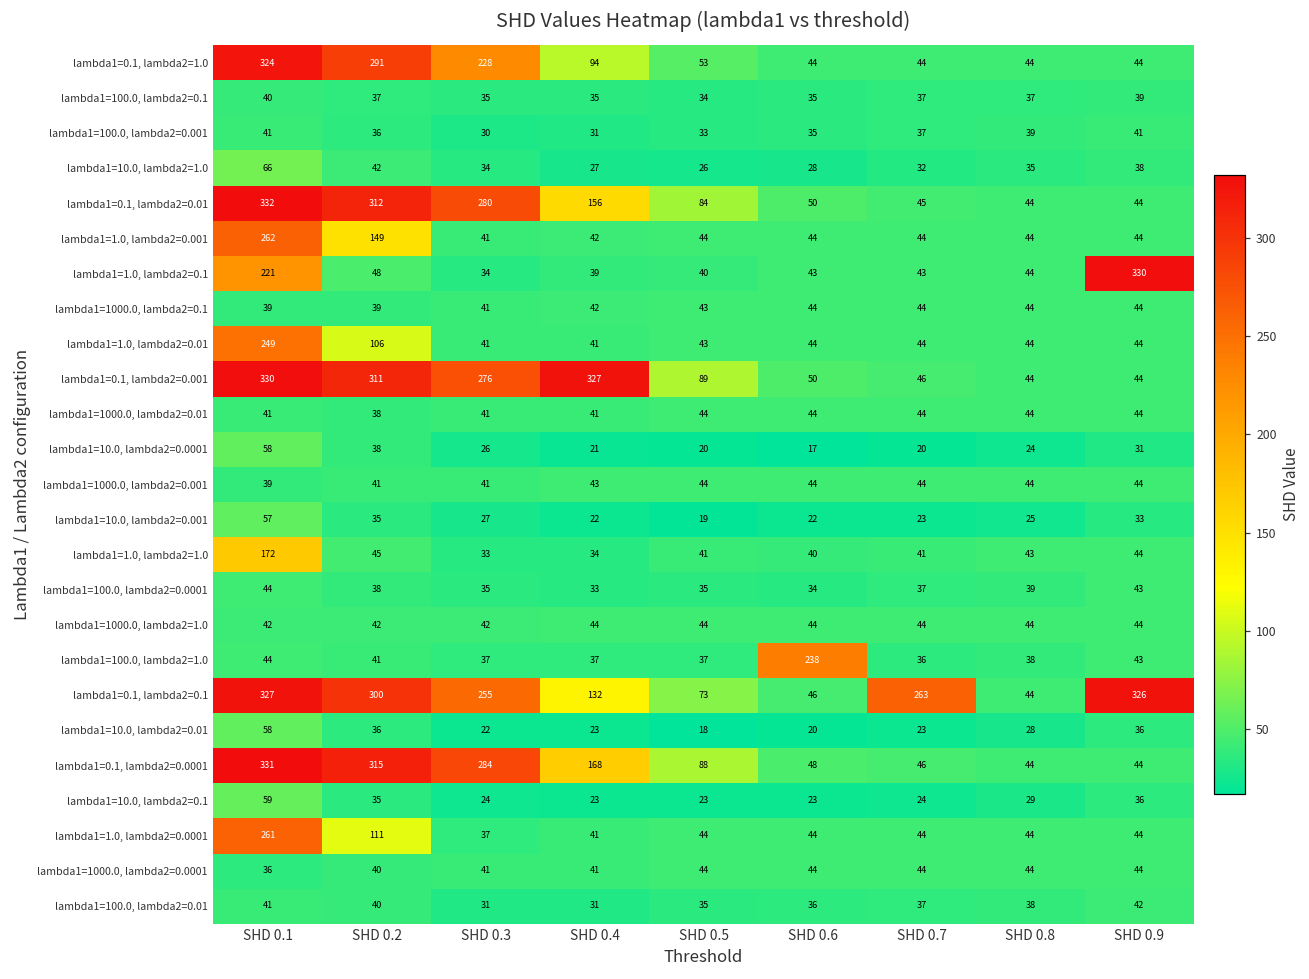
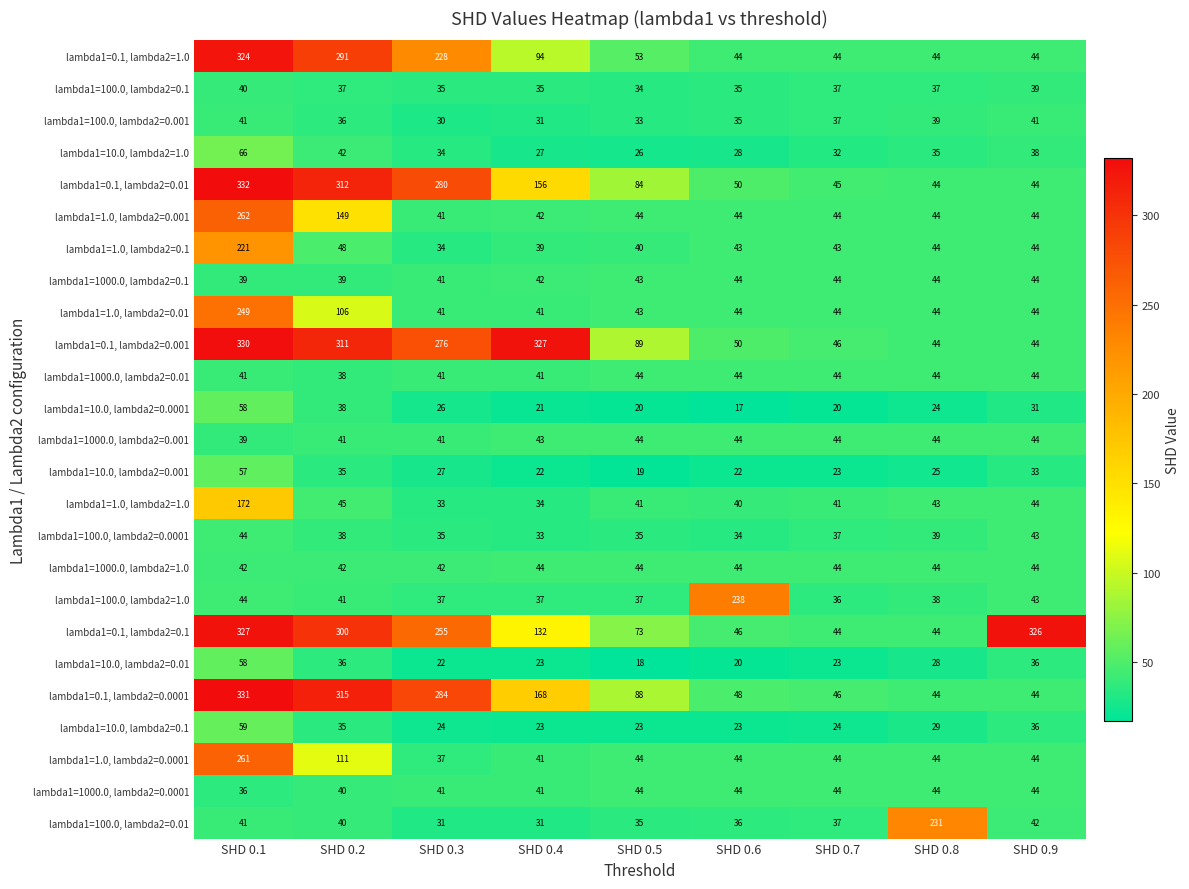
lambda1=1.0, lambda2=0.1, SHD 0.9: 330 -> 44
lambda1=0.1, lambda2=0.1, SHD 0.7: 263 -> 44
lambda1=100.0, lambda2=0.01, SHD 0.8: 38 -> 231
